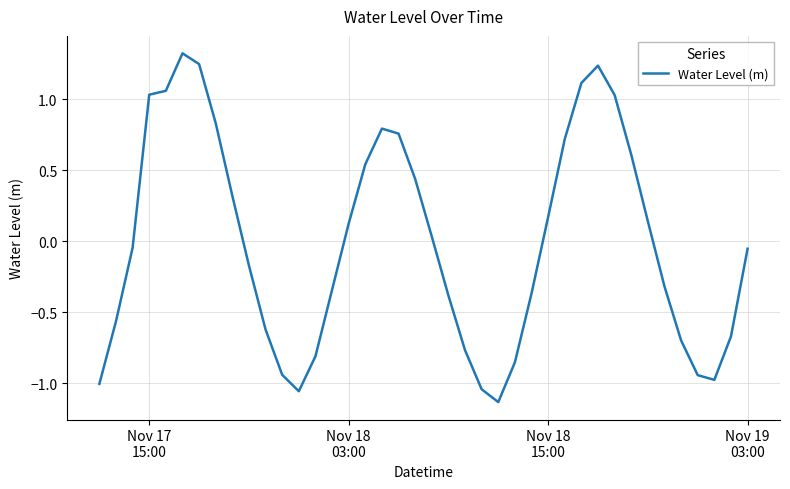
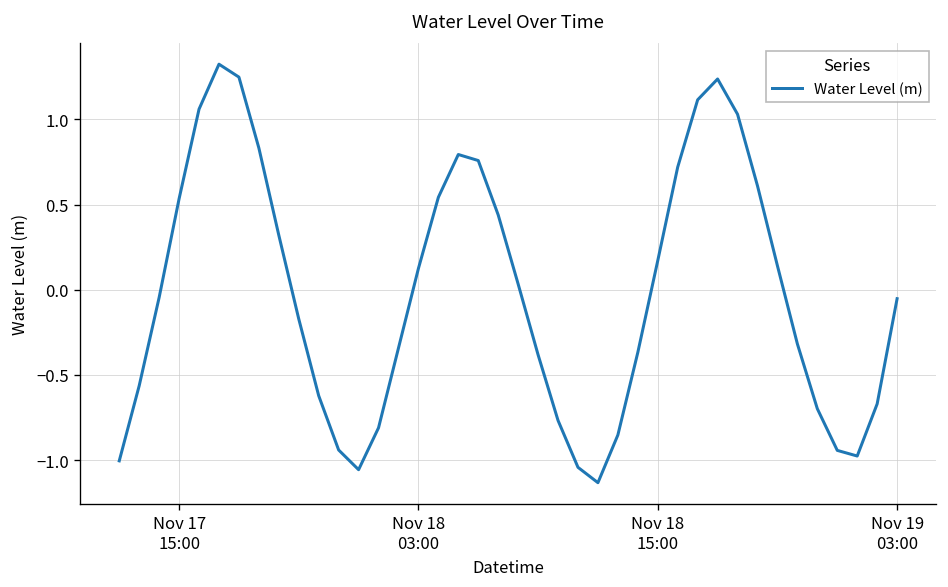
Nov 17 15:00: 1.03 -> 0.53
